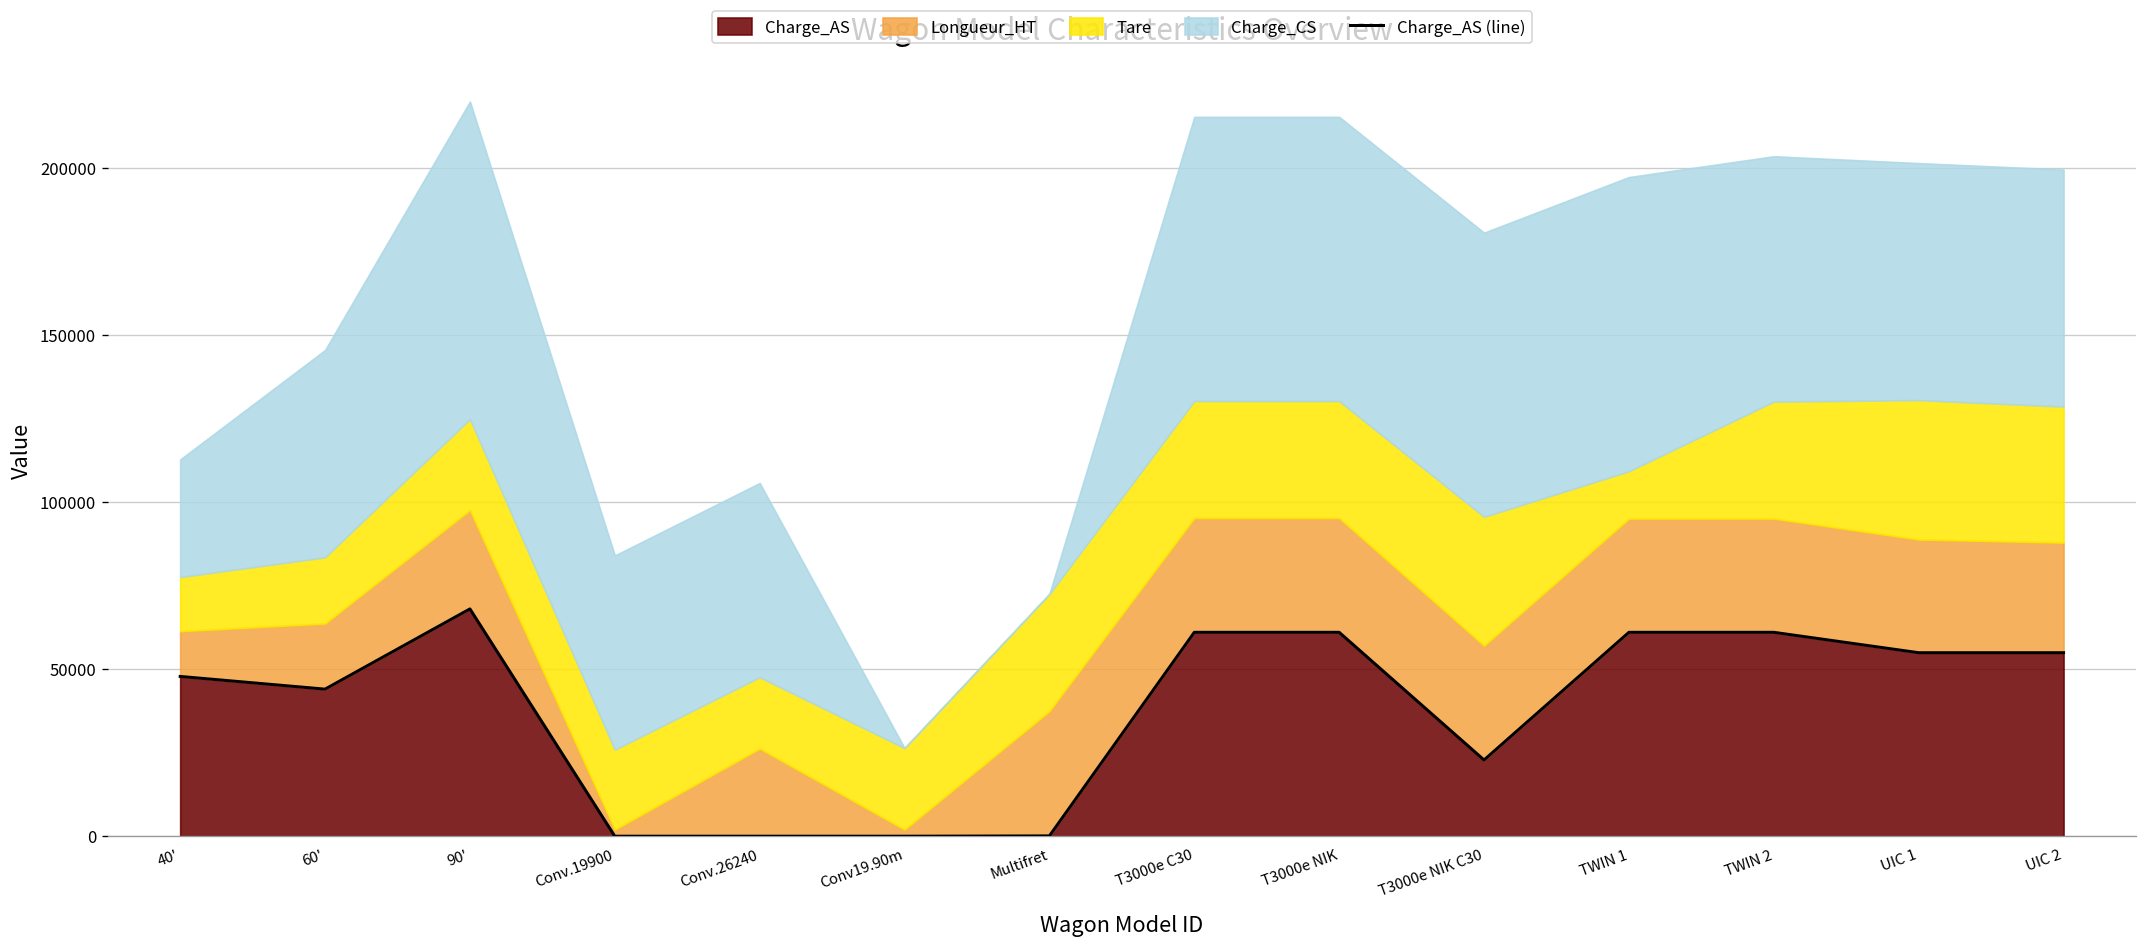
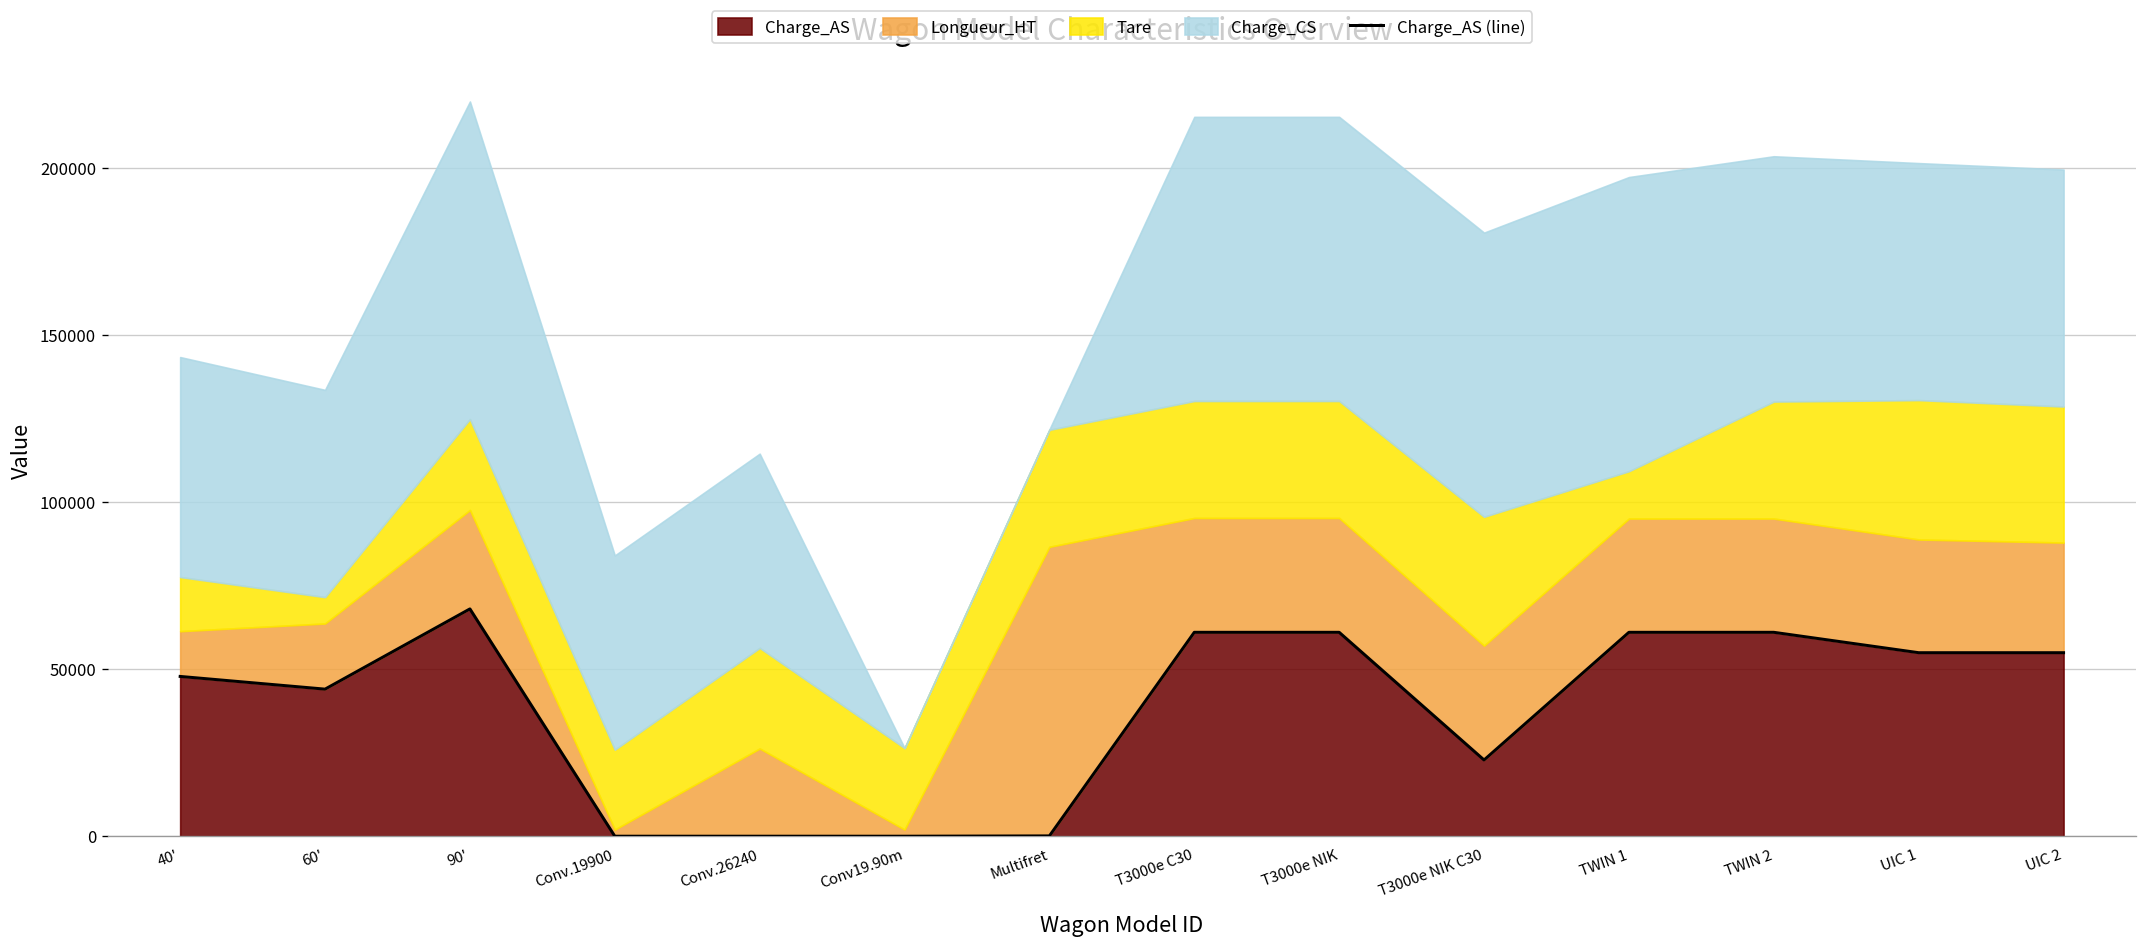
Charge_CS, 40': 35000 -> 66000
Tare, 60': 20000 -> 8000
Tare, Conv.26240: 21000 -> 30000
Longueur_HT, Multifret: 37000 -> 86000
